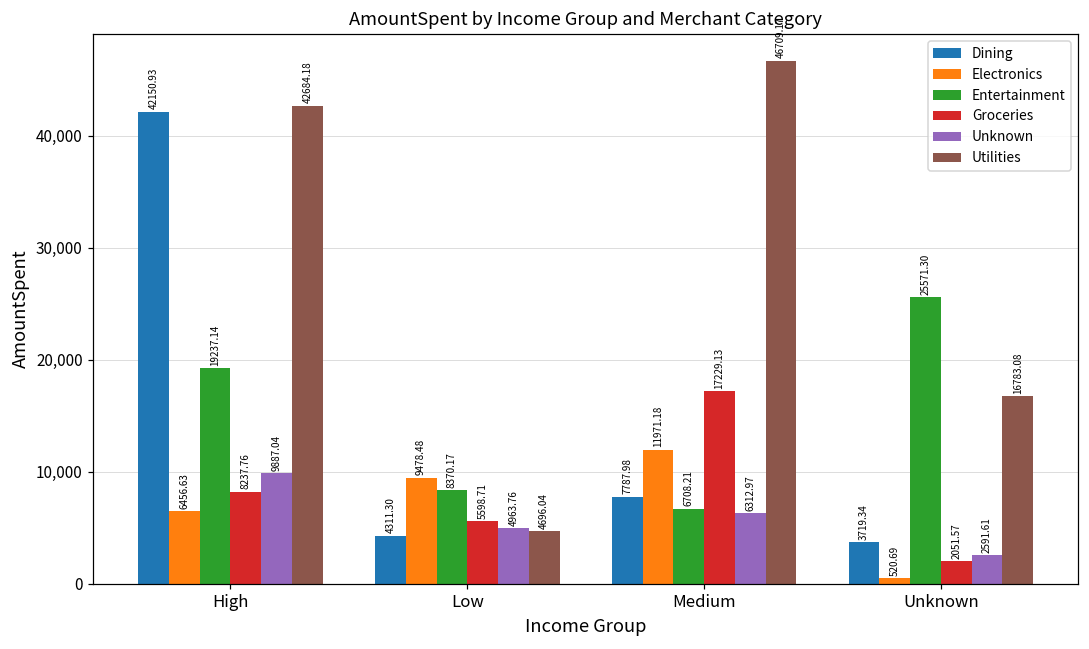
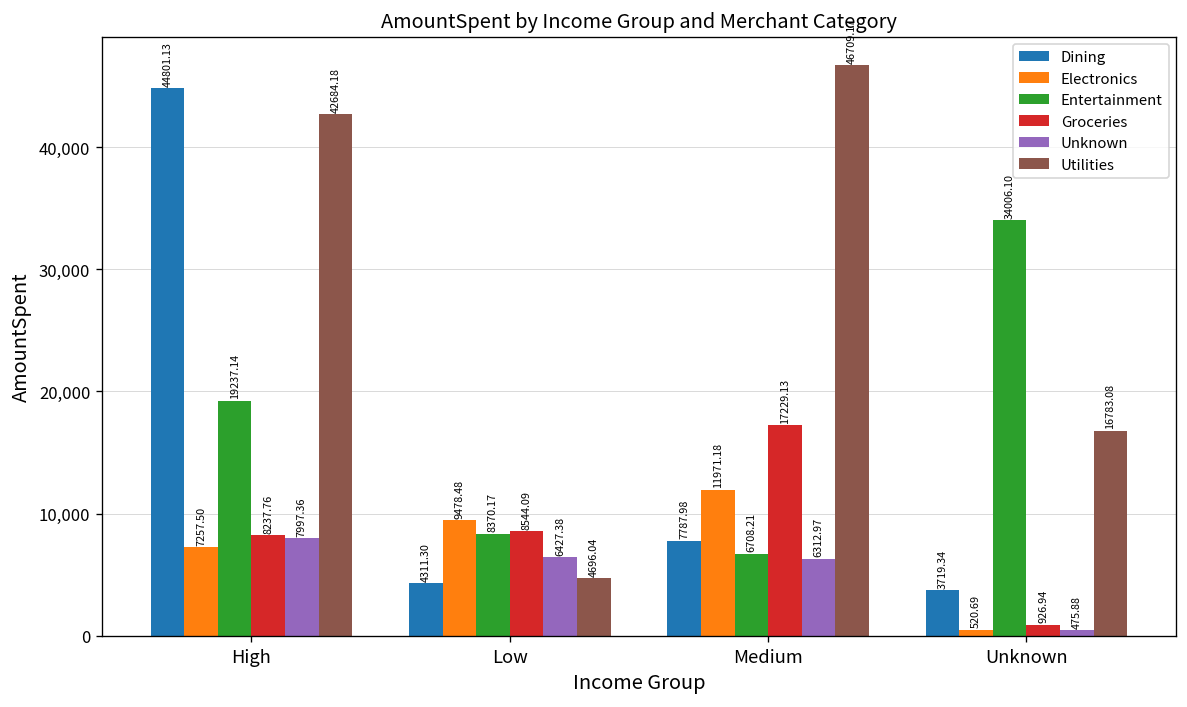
Dining, High: 42150.93 -> 44801.13
Electronics, High: 6456.63 -> 7257.50
Unknown, High: 9887.04 -> 7997.36
Groceries, Low: 5598.71 -> 8544.09
Unknown, Low: 4963.76 -> 6427.38
Entertainment, Unknown: 25571.30 -> 34006.10
Groceries, Unknown: 2051.57 -> 926.94
Unknown, Unknown: 2591.61 -> 475.88
